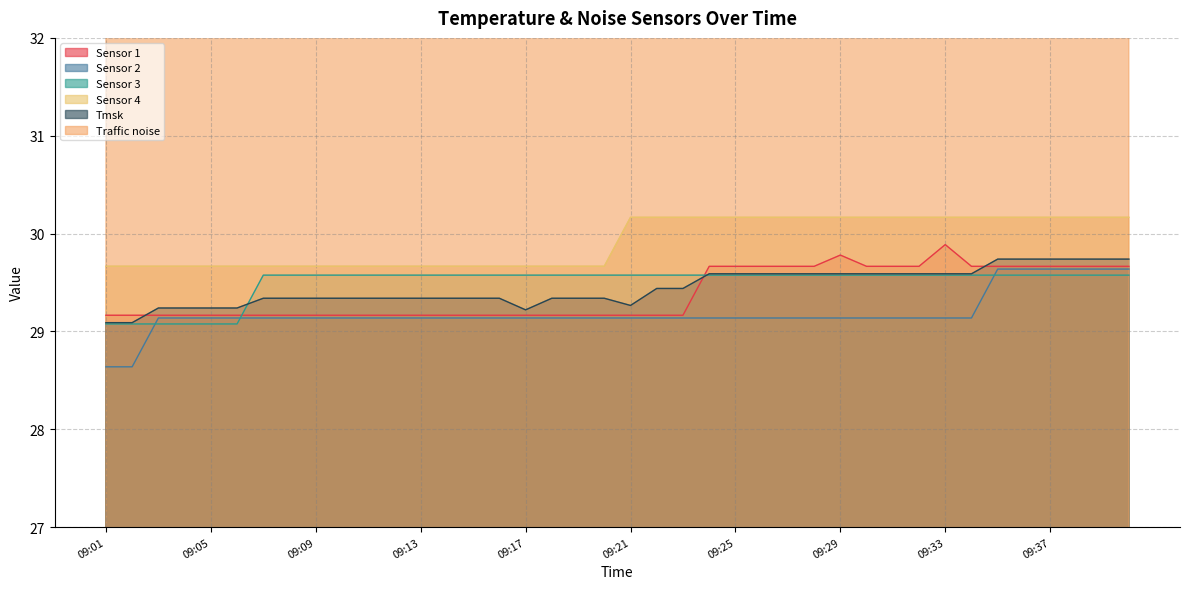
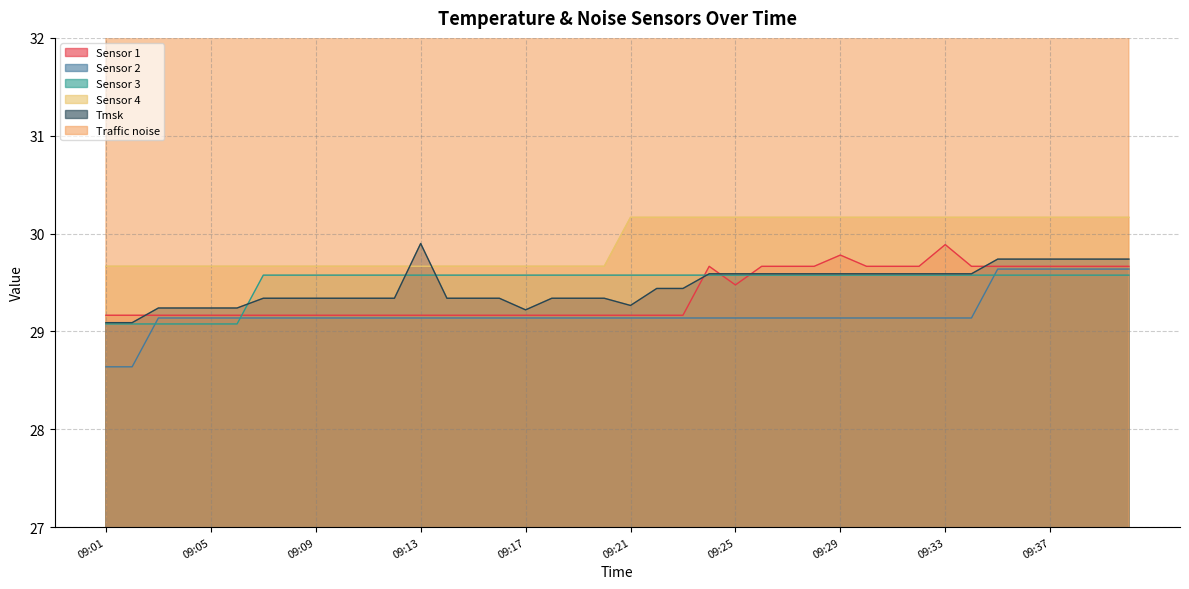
Tmsk, 09:13: 29.3 -> 29.9
Sensor 1, 09:25: 29.7 -> 29.5
